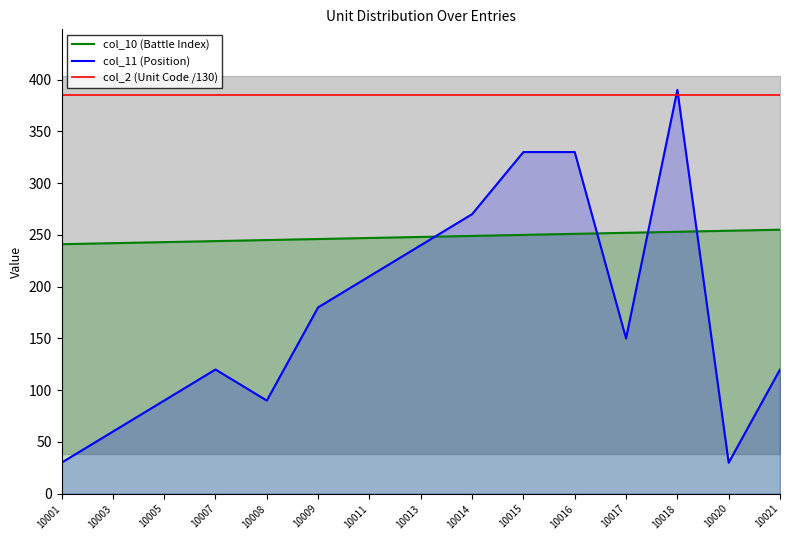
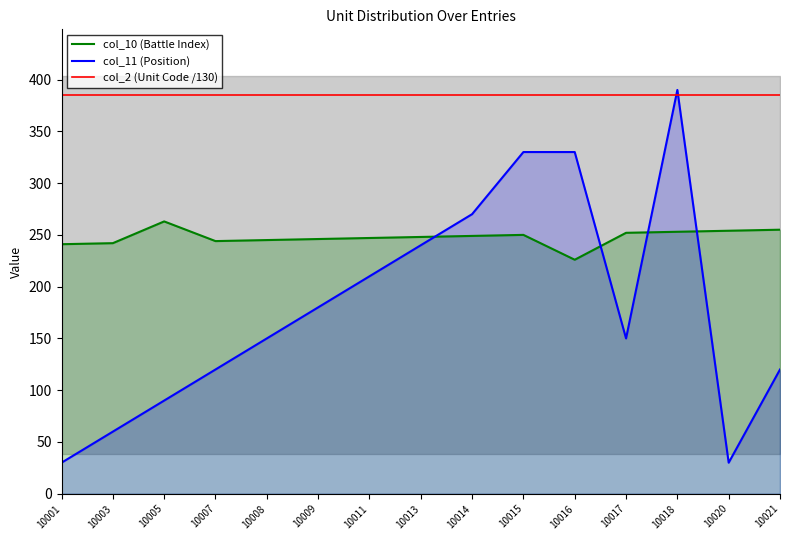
col_10 (Battle Index), 10005: 243 -> 263
col_11 (Position), 10008: 90 -> 150
col_10 (Battle Index), 10016: 251 -> 226
